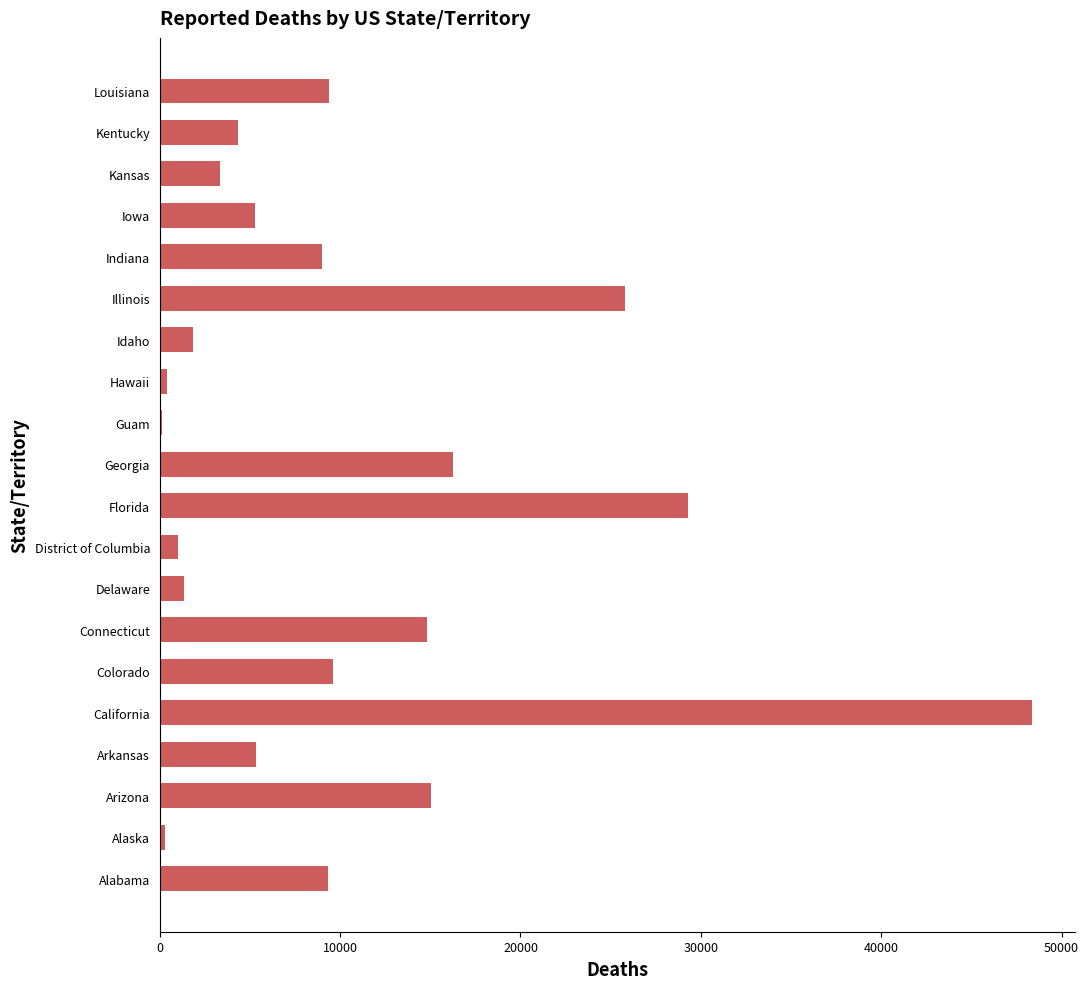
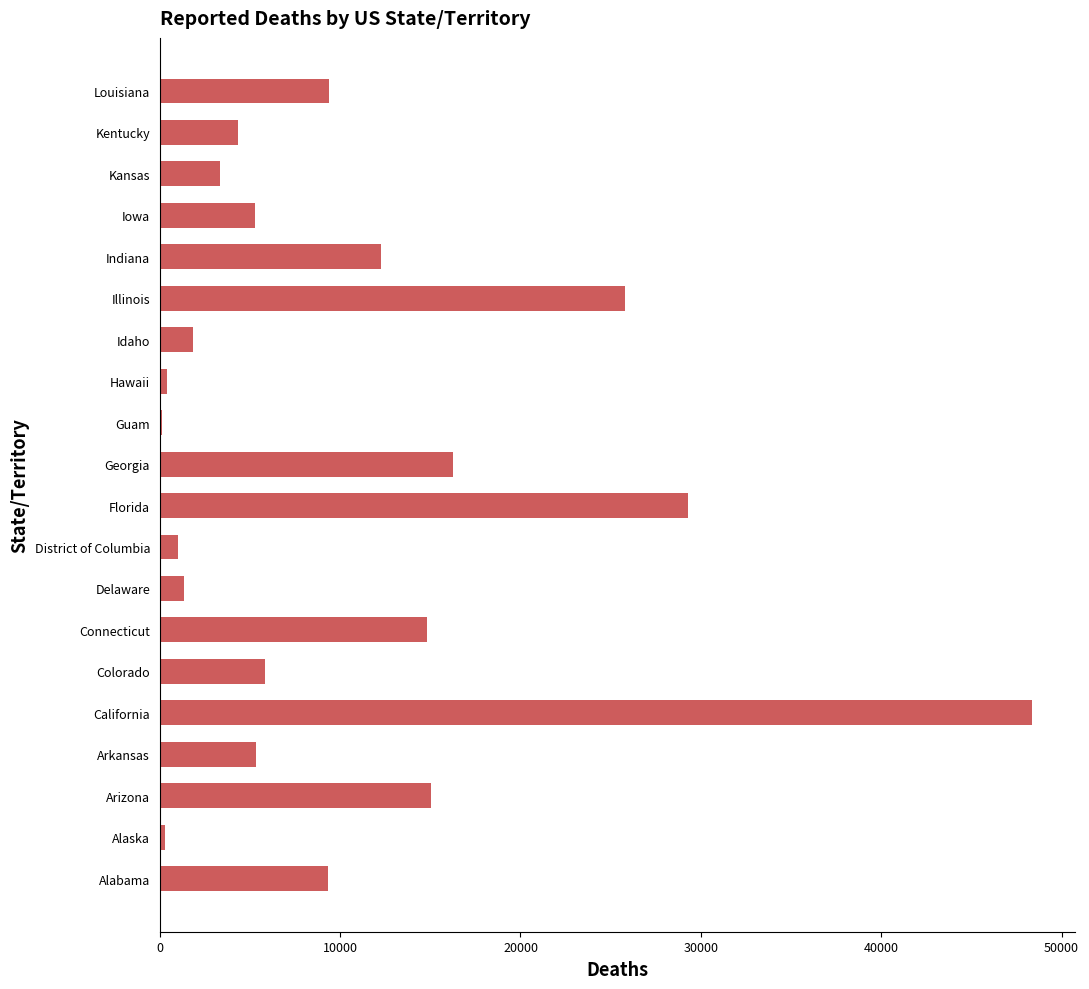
Indiana: 9000 -> 12300
Colorado: 9600 -> 5800
